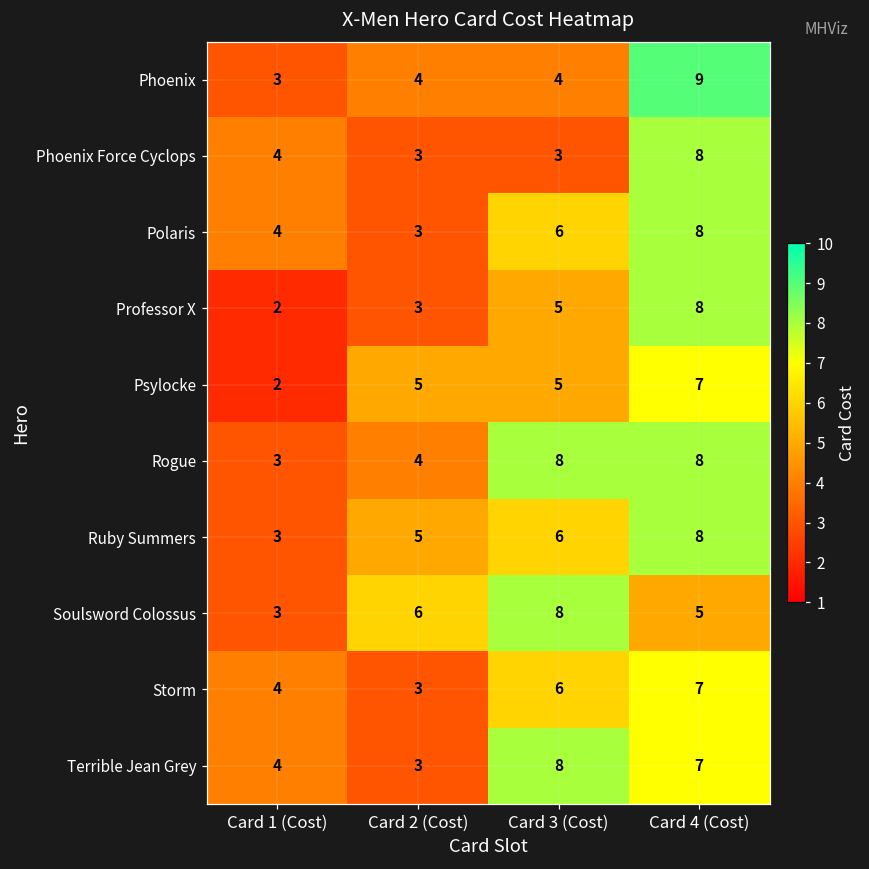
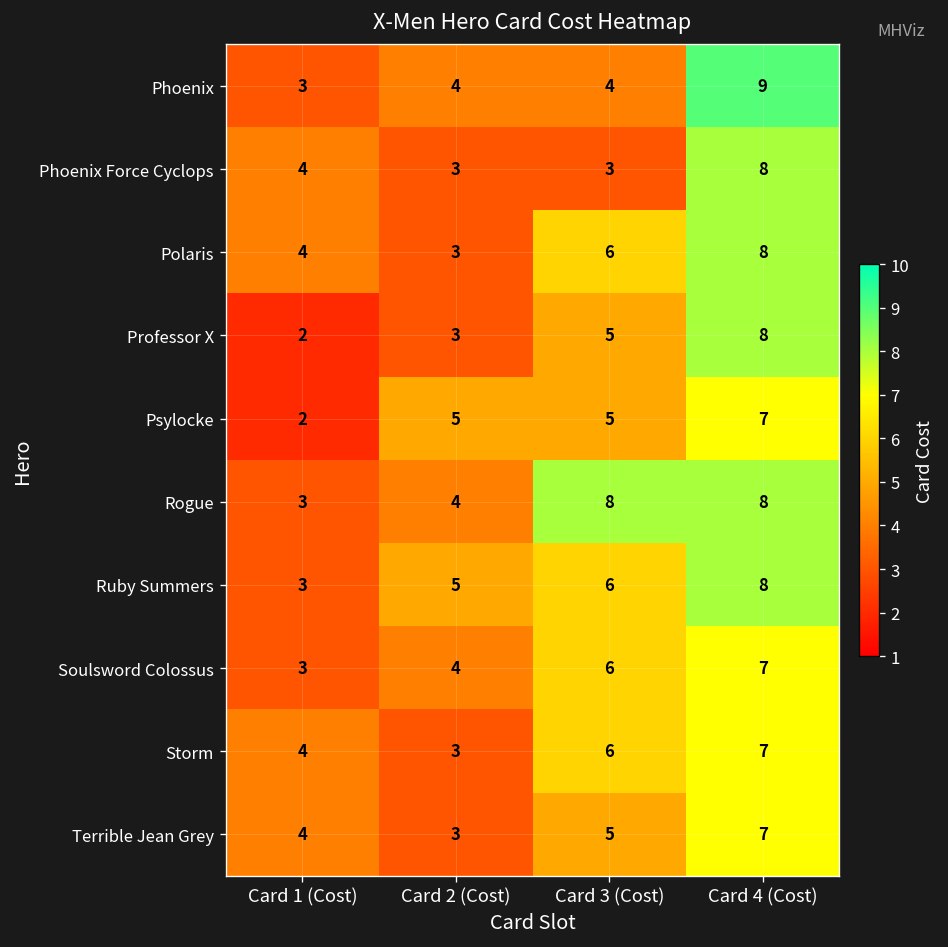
Soulsword Colossus, Card 2 (Cost): 6 -> 4
Soulsword Colossus, Card 3 (Cost): 8 -> 6
Soulsword Colossus, Card 4 (Cost): 5 -> 7
Terrible Jean Grey, Card 3 (Cost): 8 -> 5
